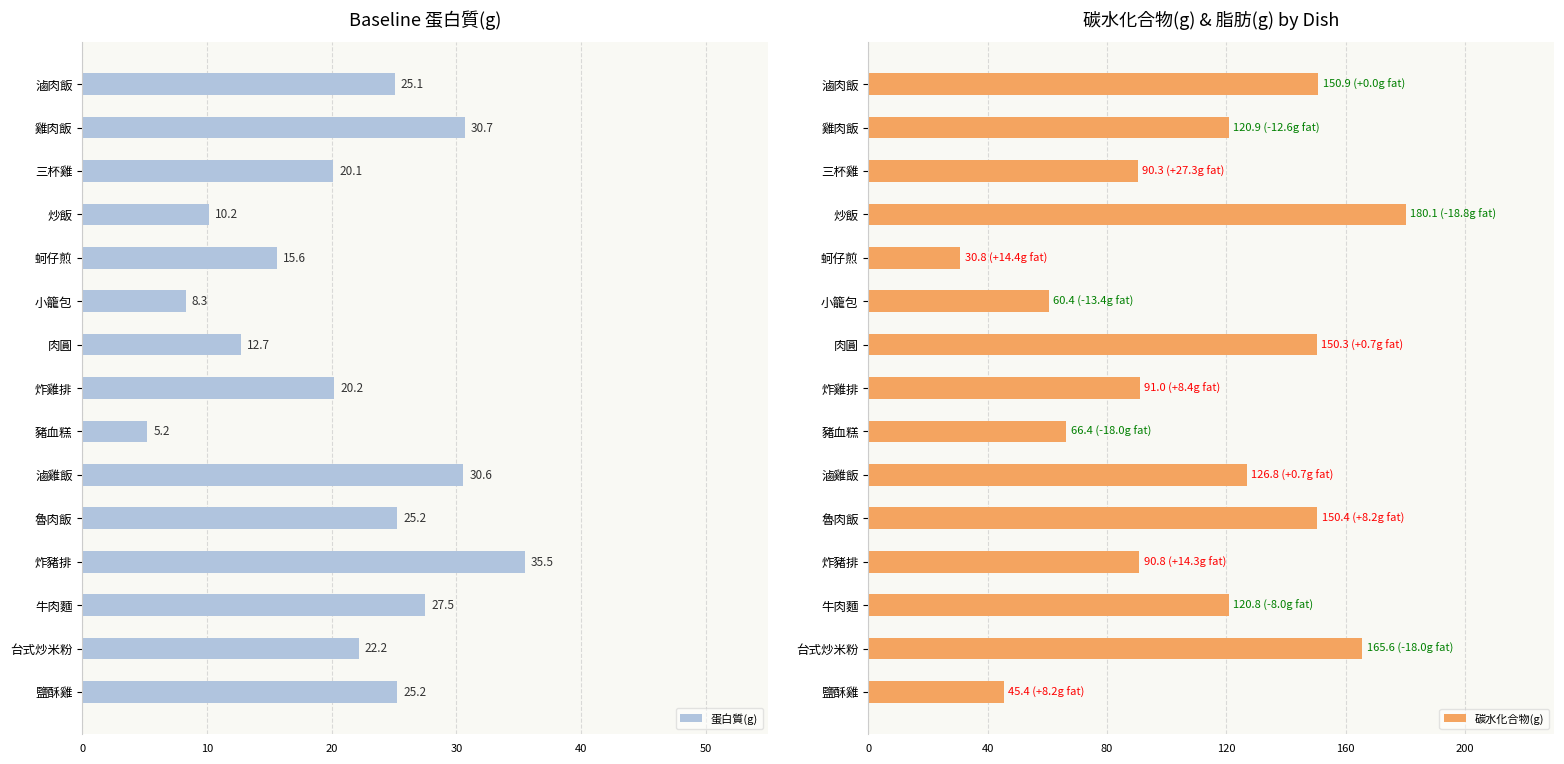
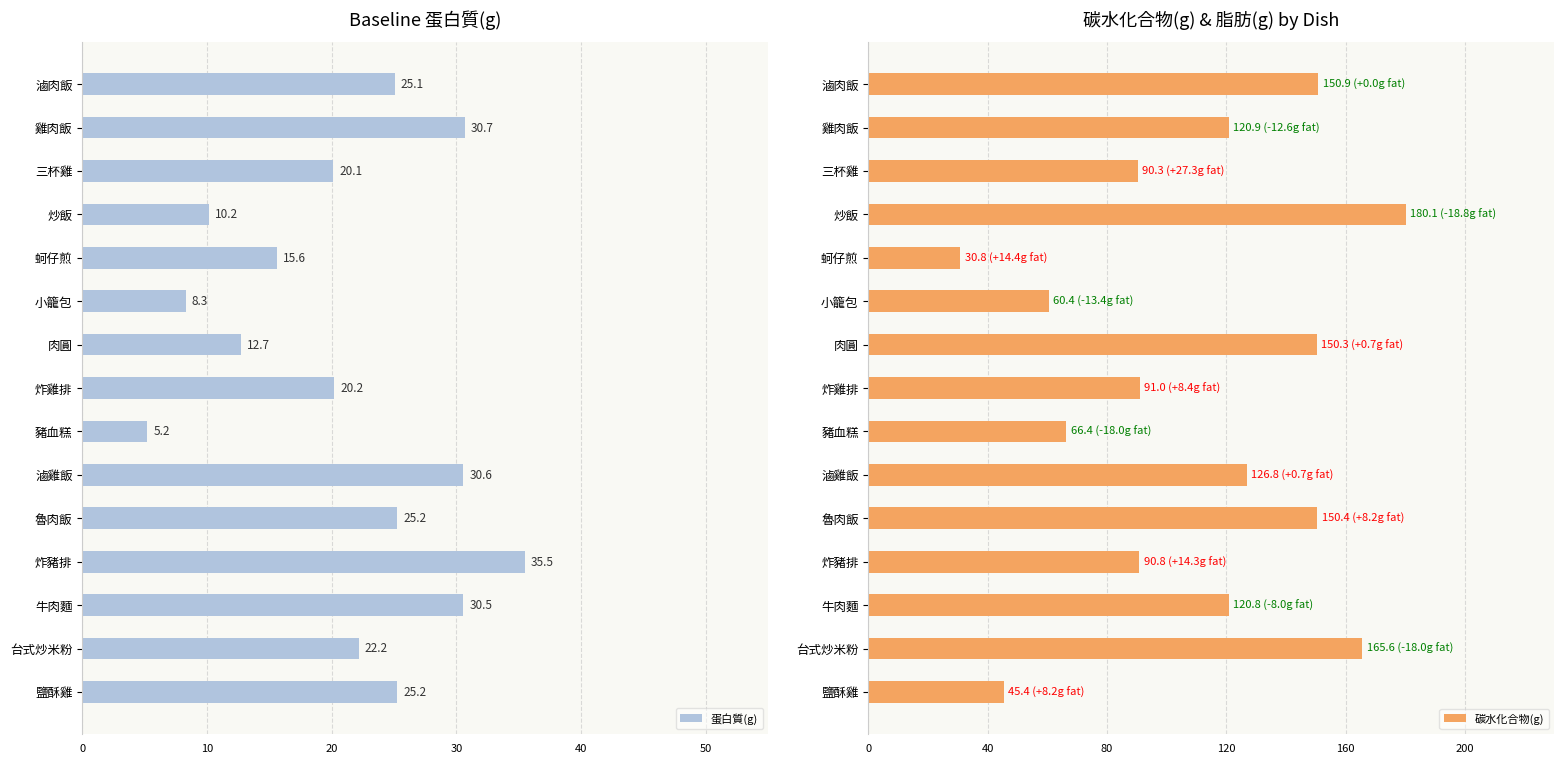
Baseline 蛋白質(g), 牛肉麵: 27.5 -> 30.5
